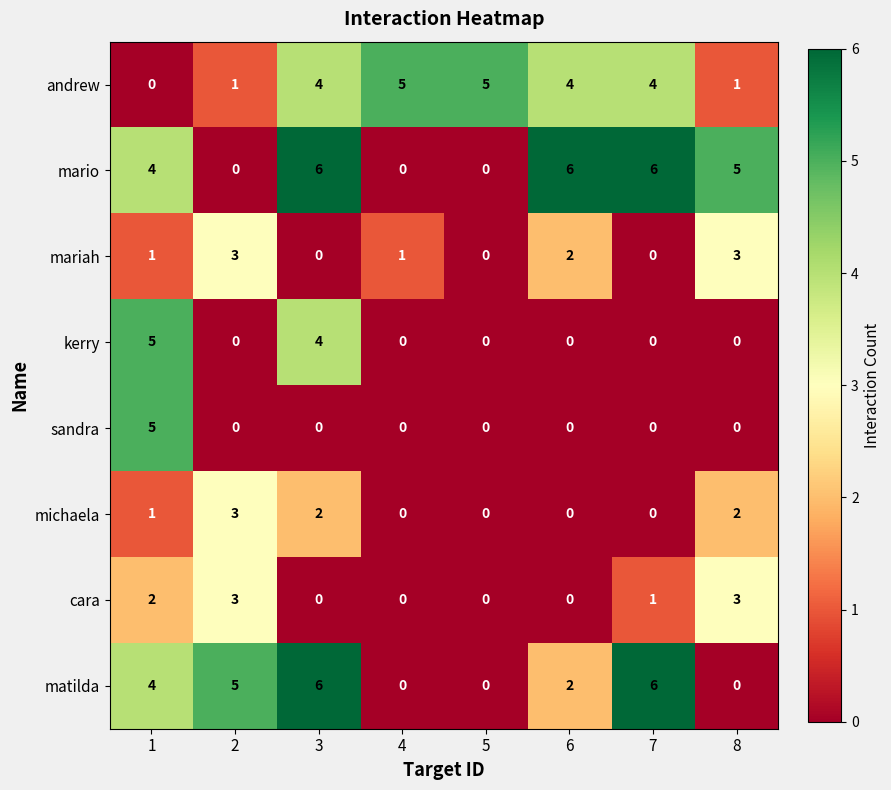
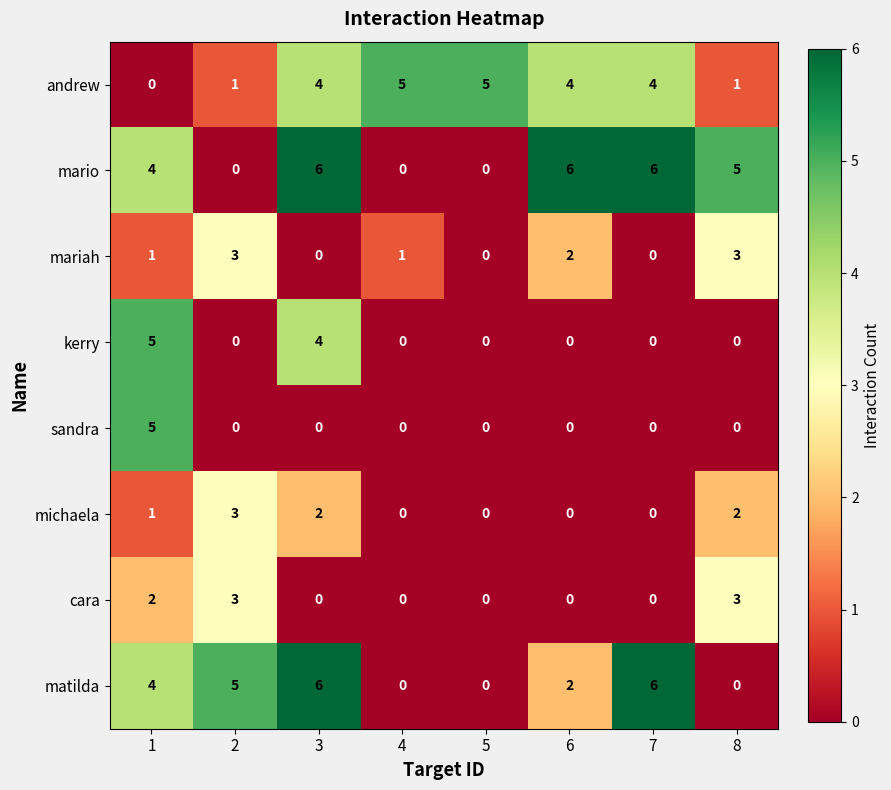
cara, 7: 1 -> 0
